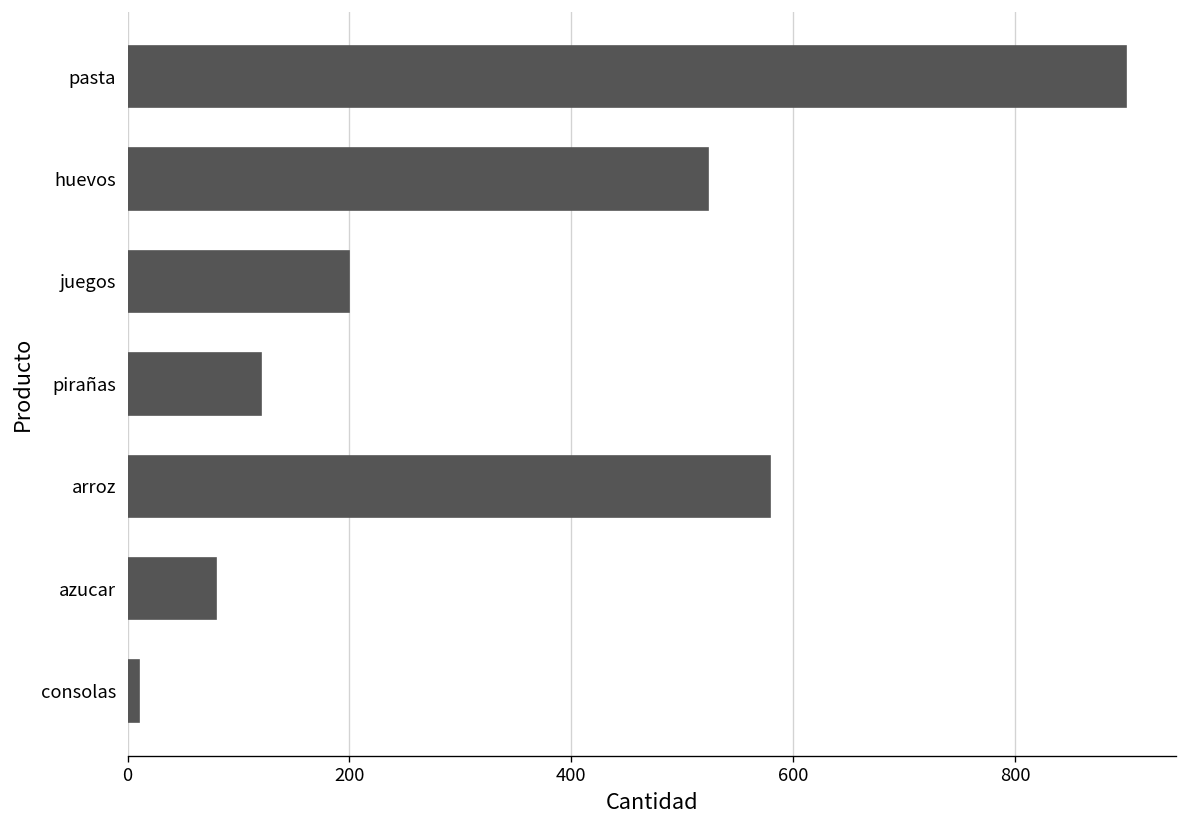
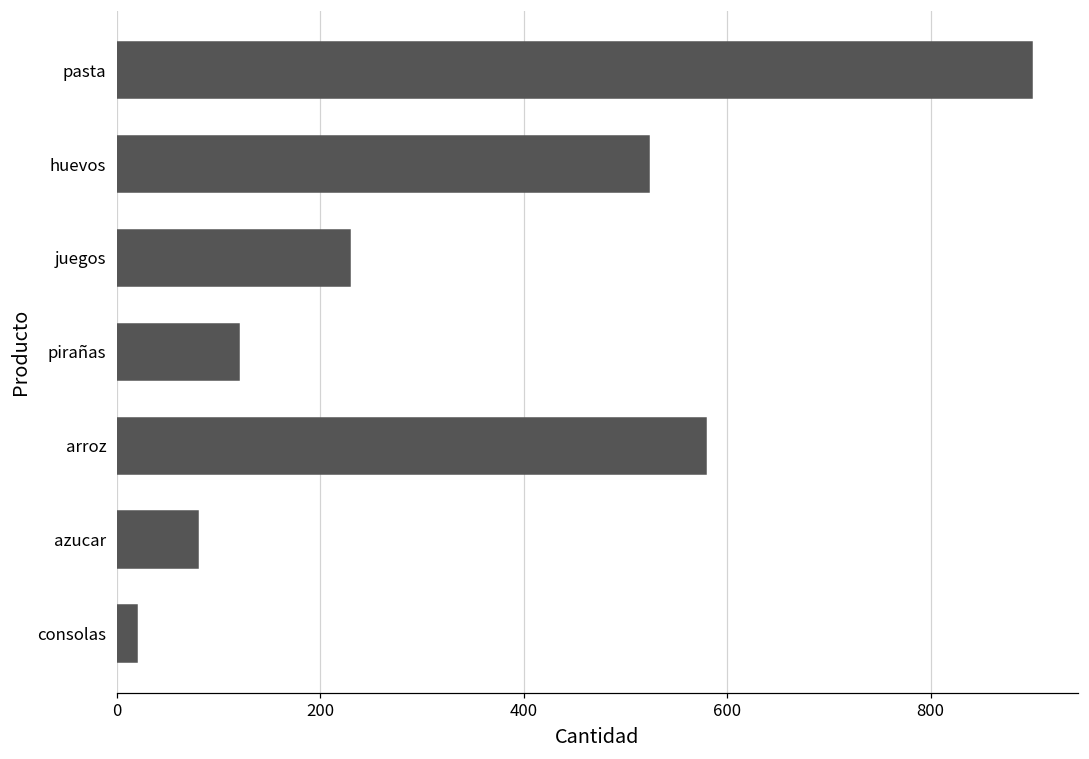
juegos: 200 -> 230
consolas: 10 -> 20
